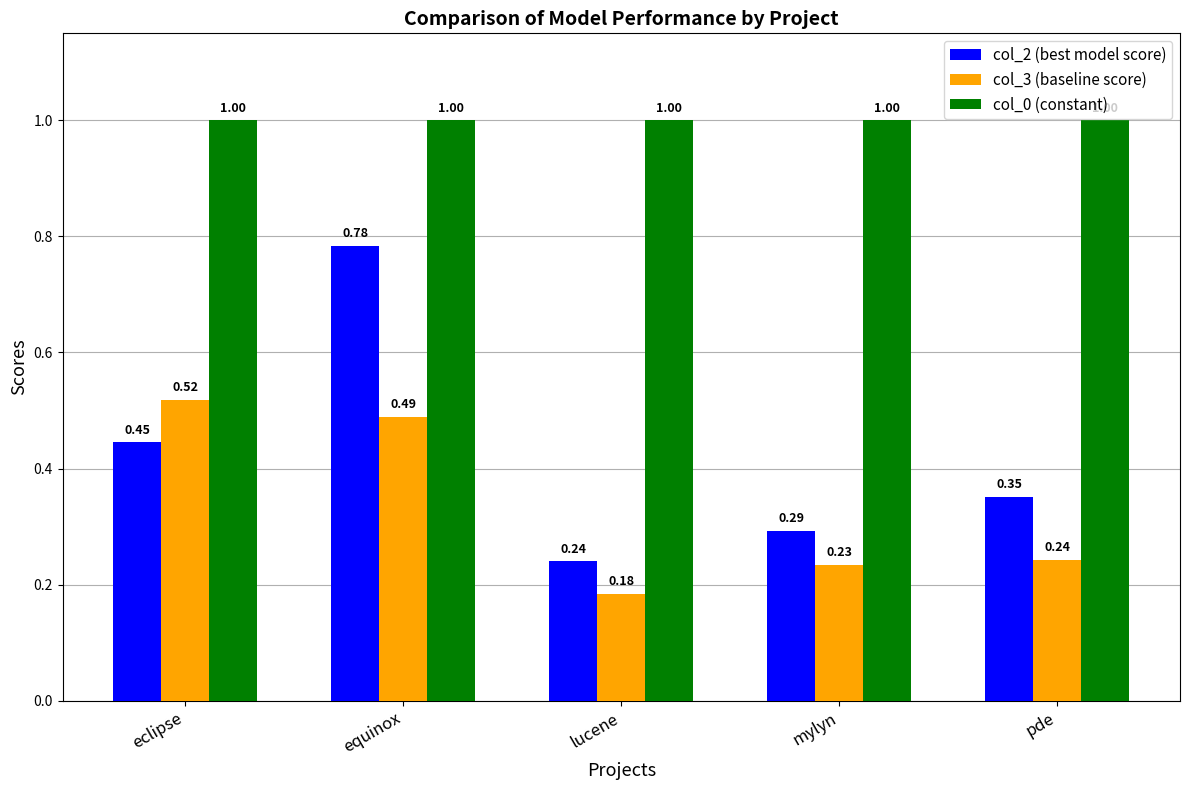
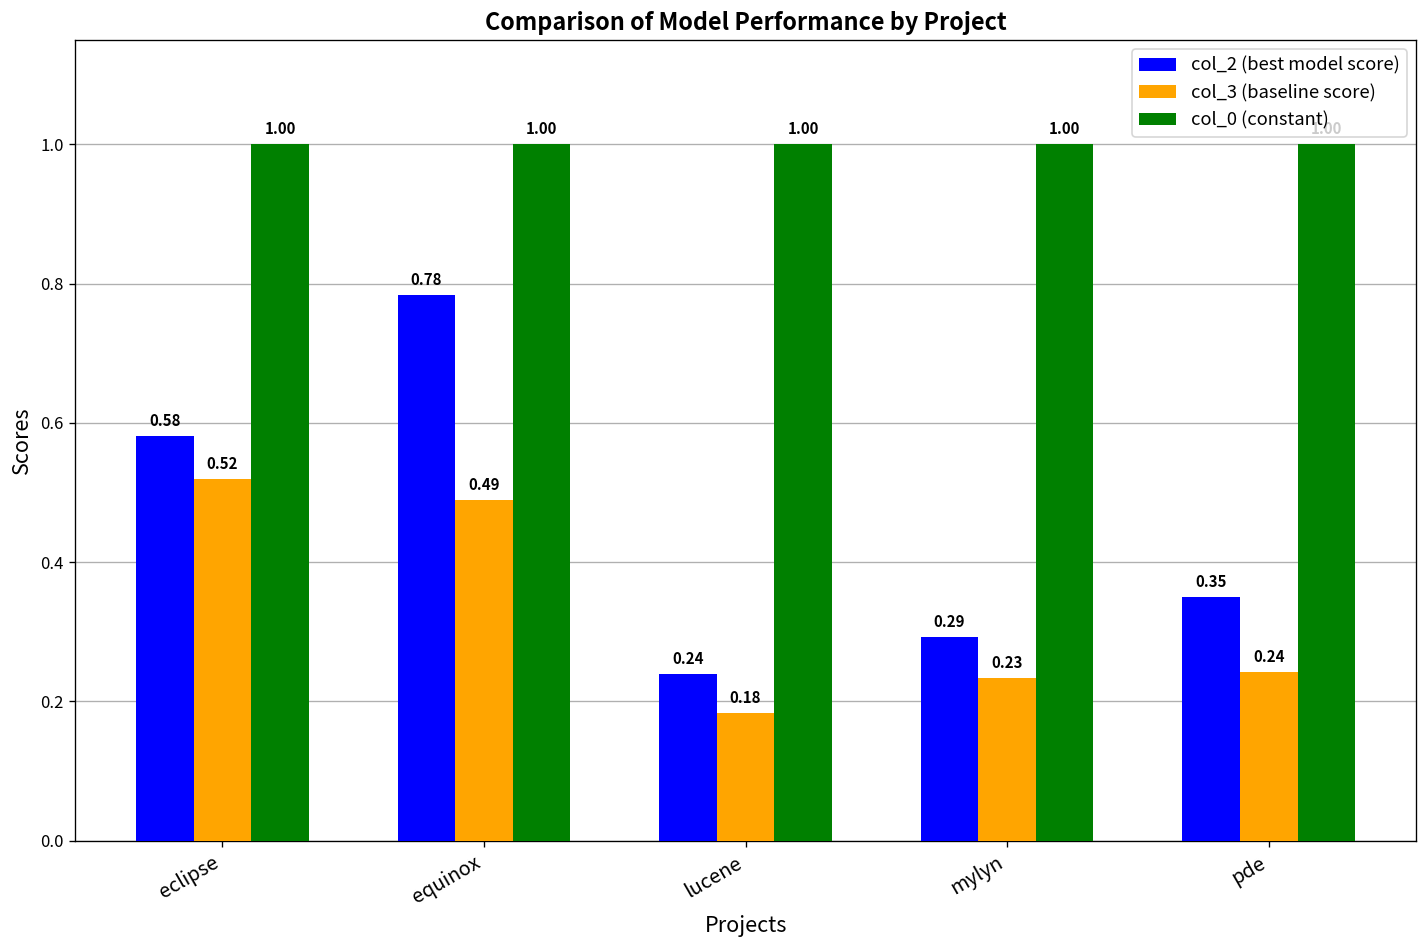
col_2 (best model score), eclipse: 0.45 -> 0.58
